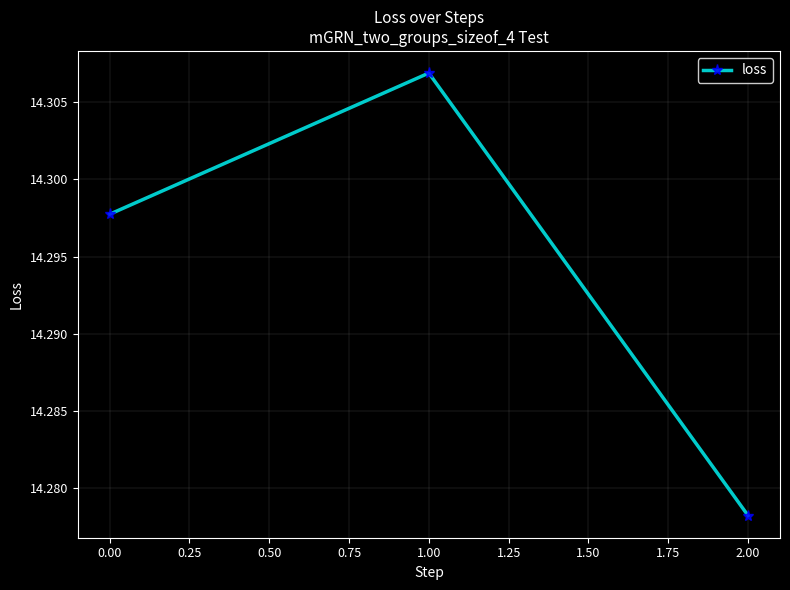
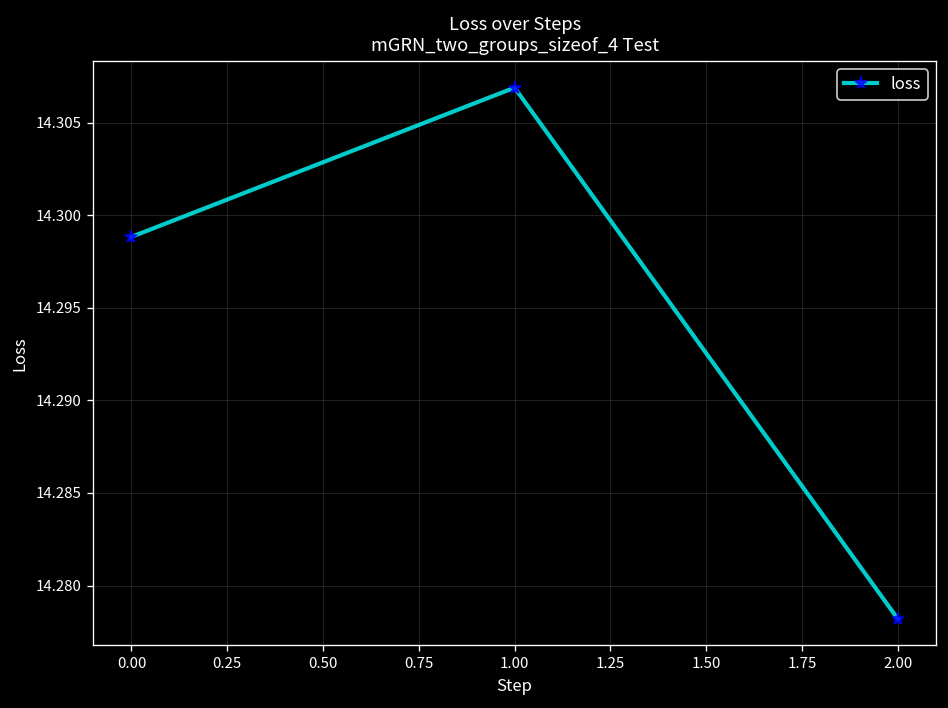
0.00: 14.2977 -> 14.2988
